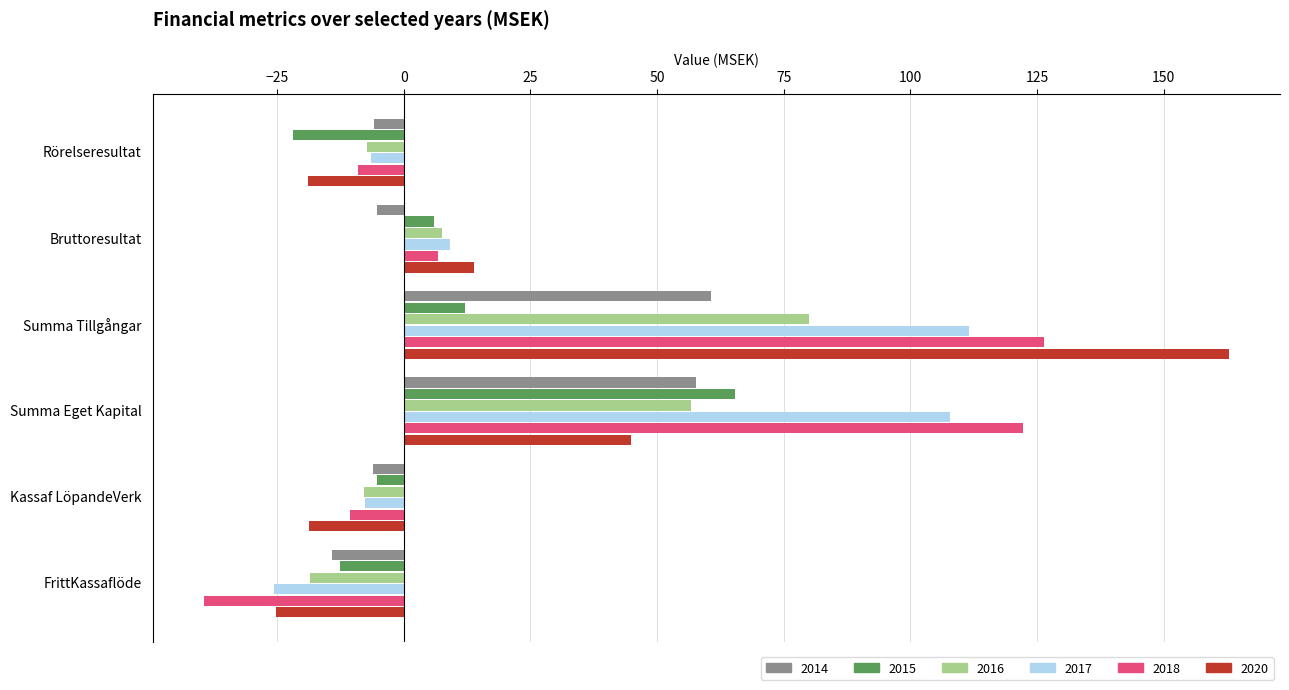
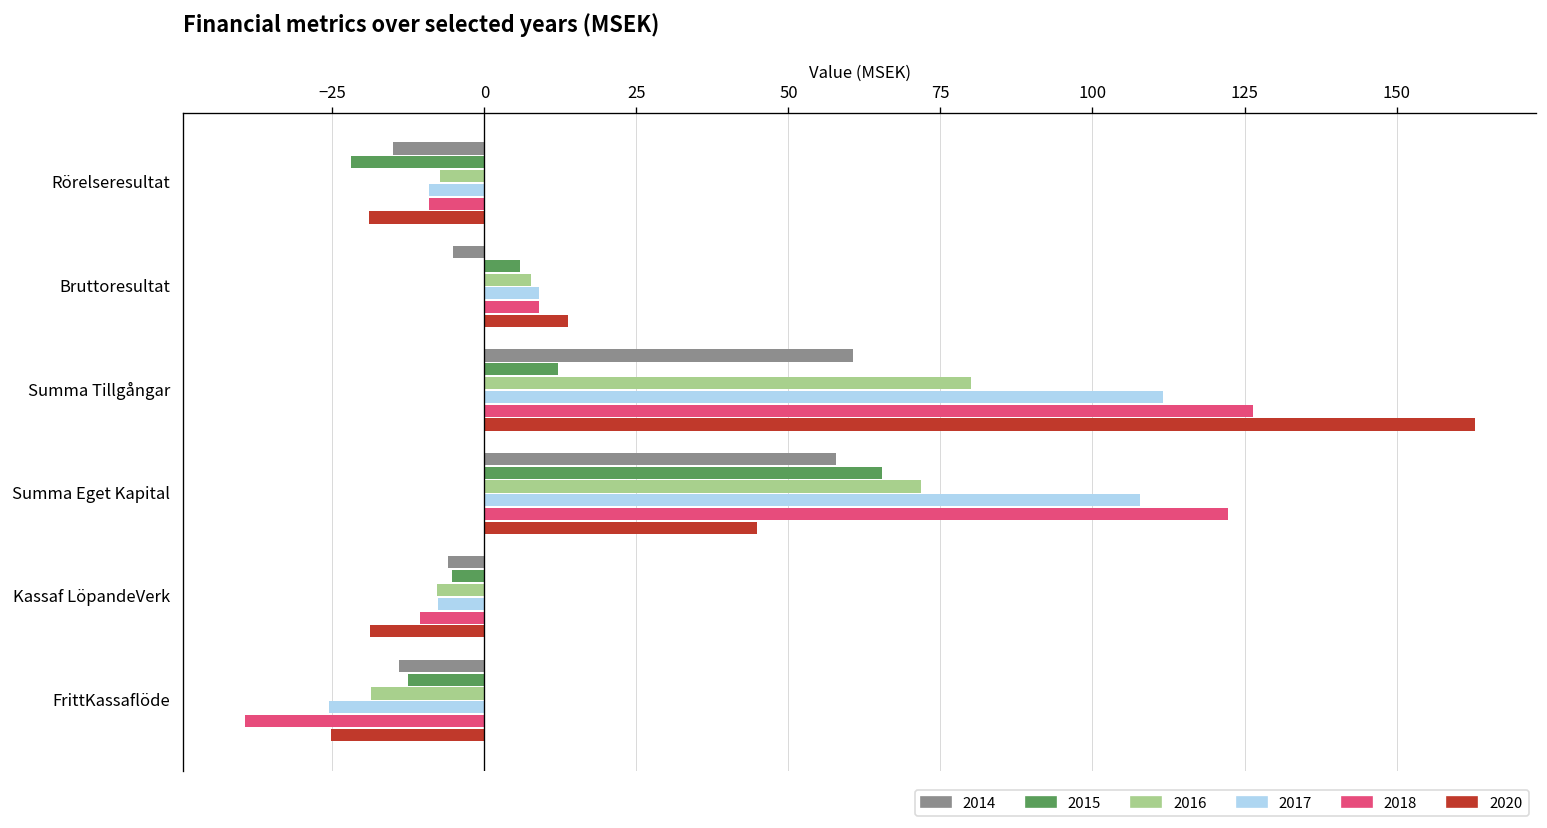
2014, Rörelseresultat: -6 -> -15
2017, Rörelseresultat: -6 -> -9
2018, Bruttoresultat: 7 -> 9
2016, Summa Eget Kapital: 57 -> 72
